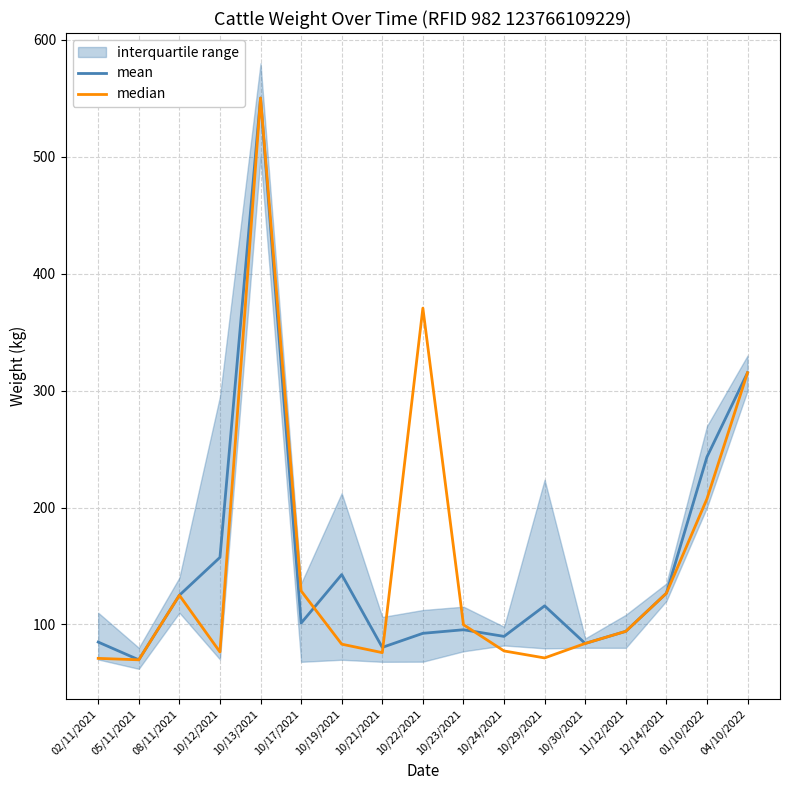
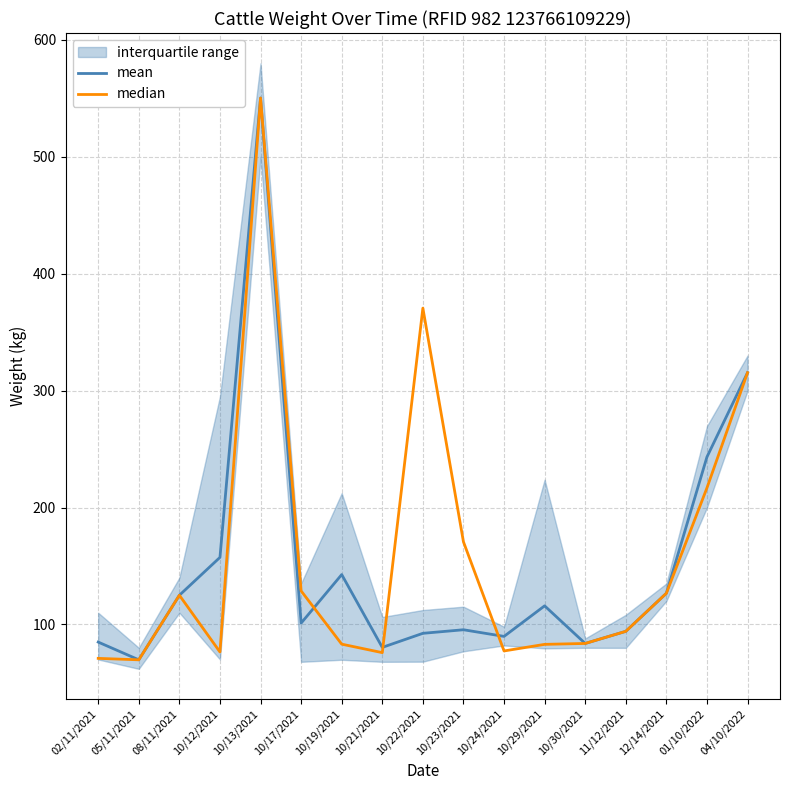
median, 10/23/2021: 100 -> 171
median, 10/29/2021: 71 -> 83
median, 01/10/2022: 207 -> 217
